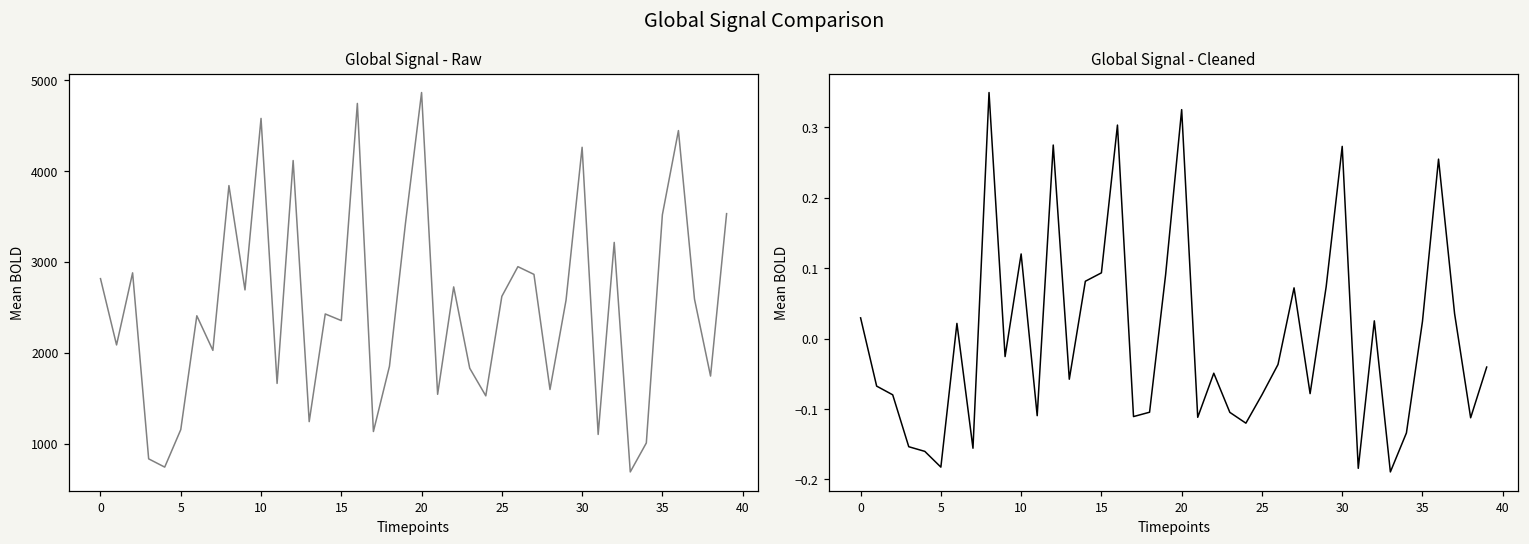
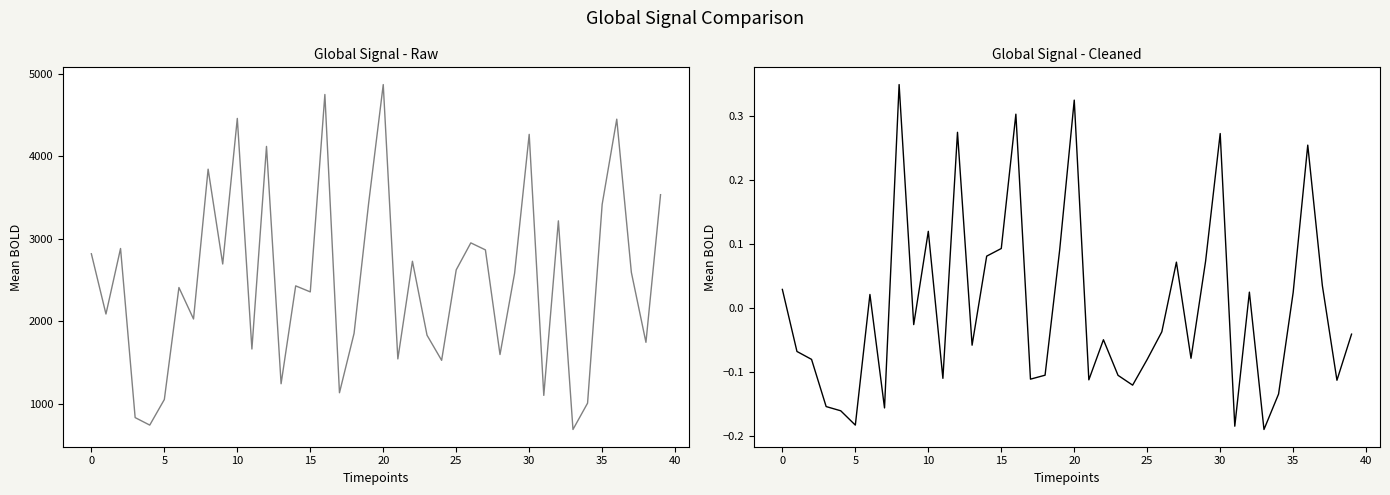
Global Signal - Raw, 5: 1200 -> 1100
Global Signal - Raw, 10: 4600 -> 4500
Global Signal - Raw, 35: 3500 -> 3400
